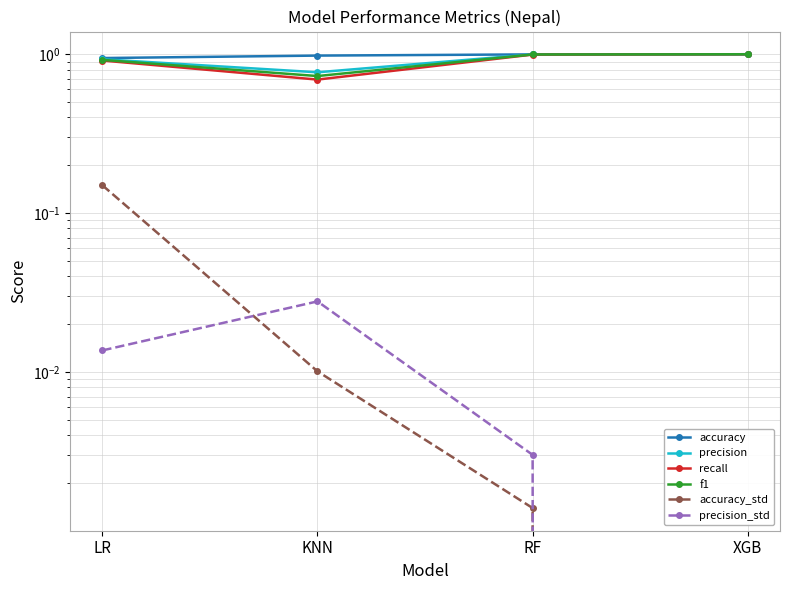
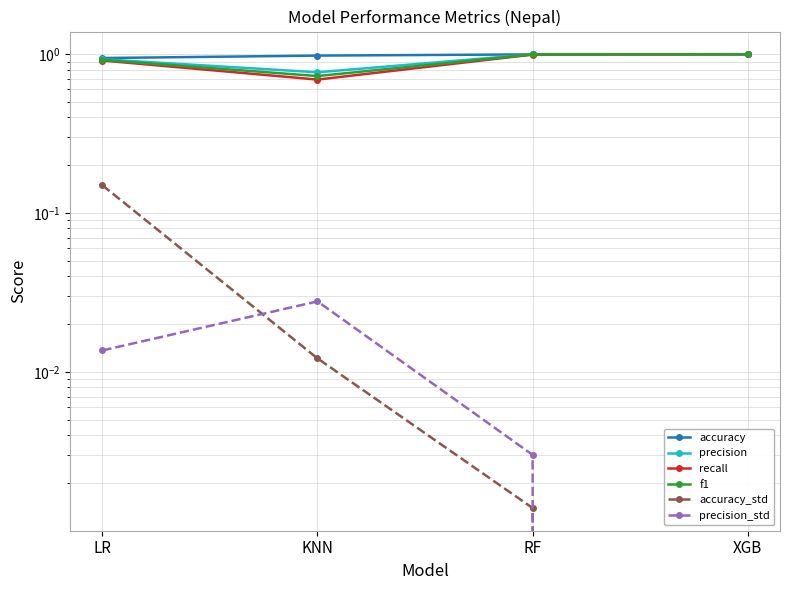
accuracy_std, KNN: 0.010 -> 0.012
